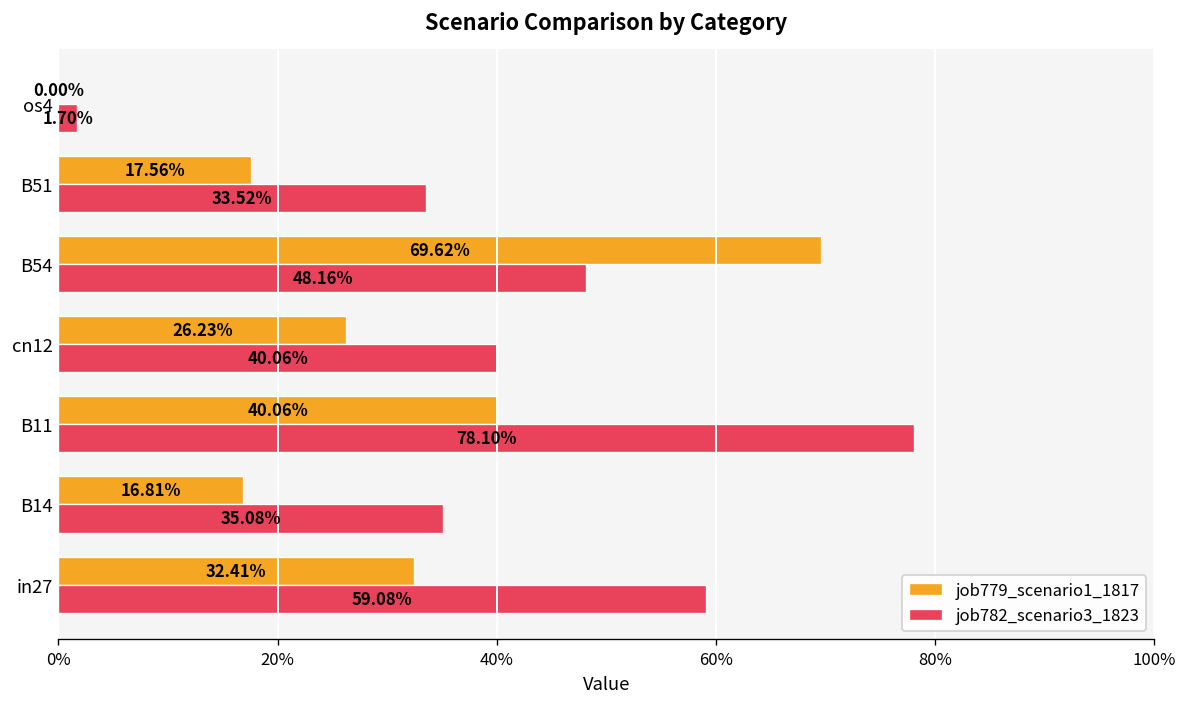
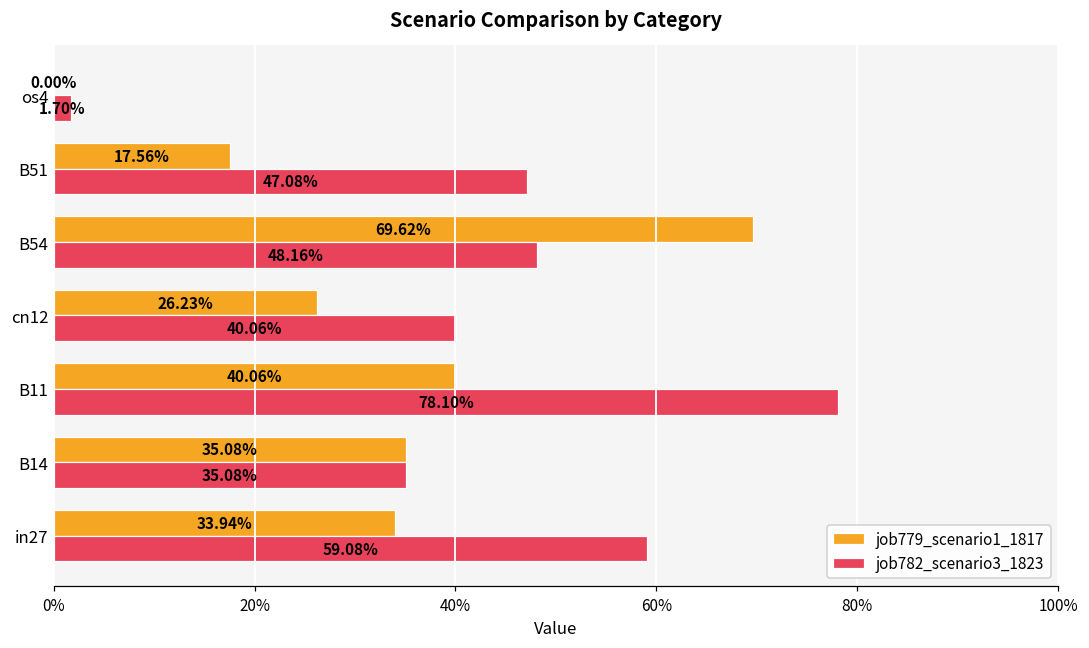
job782_scenario3_1823, B51: 33.52% -> 47.08%
job779_scenario1_1817, B14: 16.81% -> 35.08%
job779_scenario1_1817, in27: 32.41% -> 33.94%
